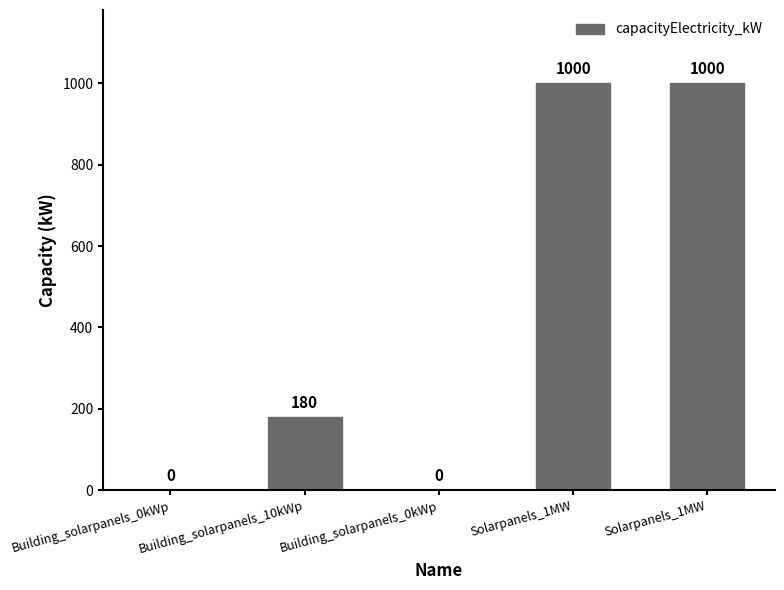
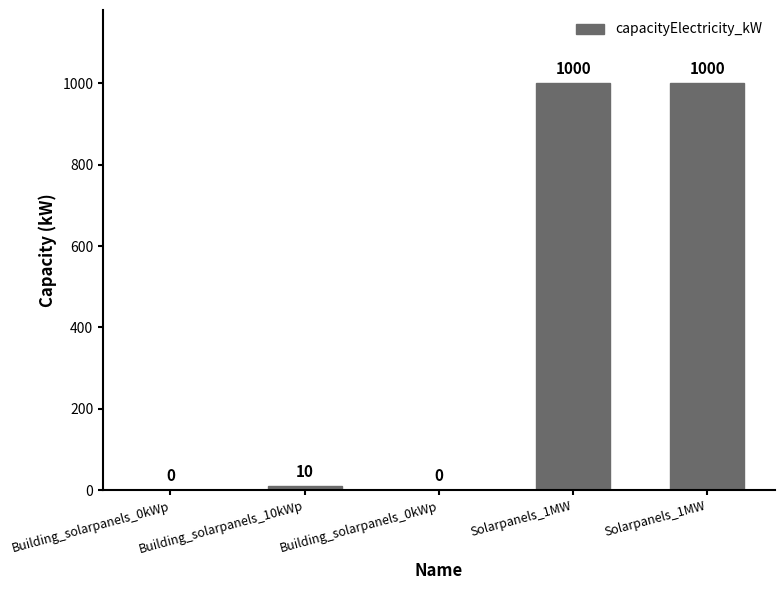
Building_solarpanels_10kWp: 180 -> 10
